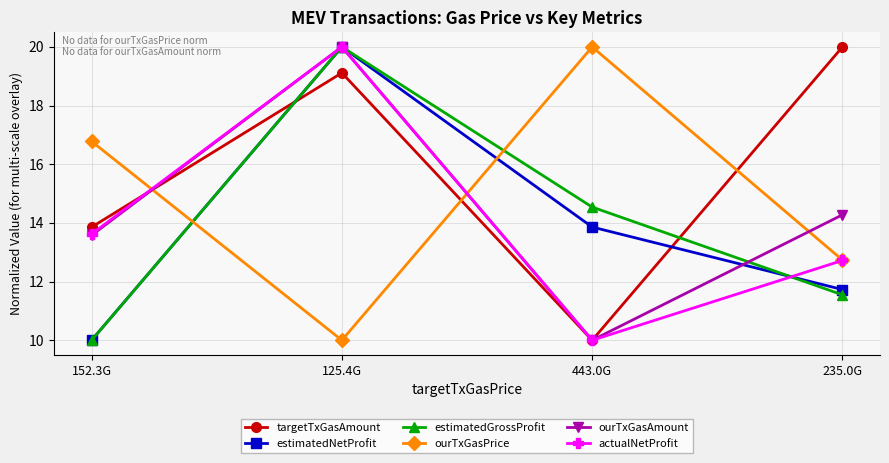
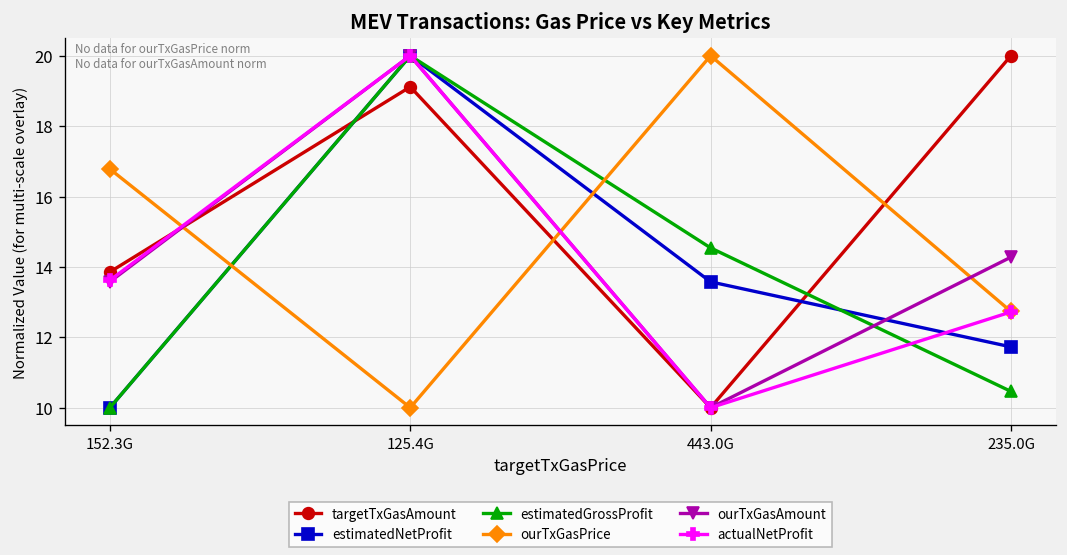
estimatedNetProfit, 443.0G: 13.9 -> 13.6
estimatedGrossProfit, 235.0G: 11.5 -> 10.5
